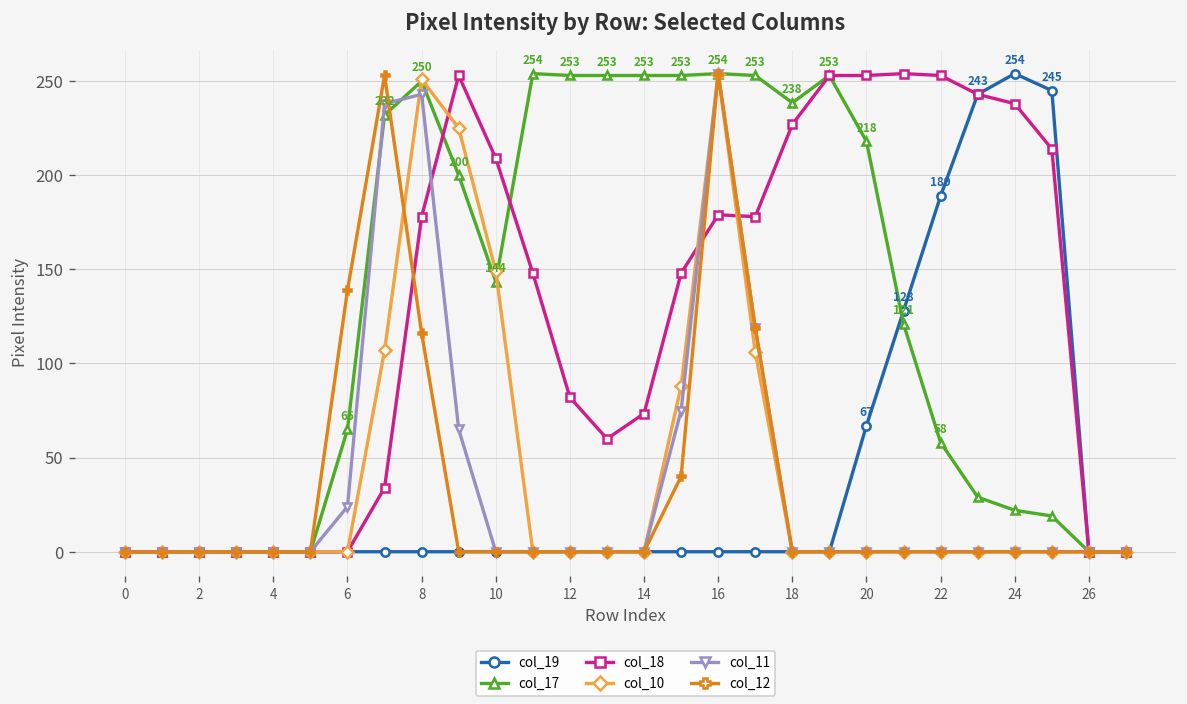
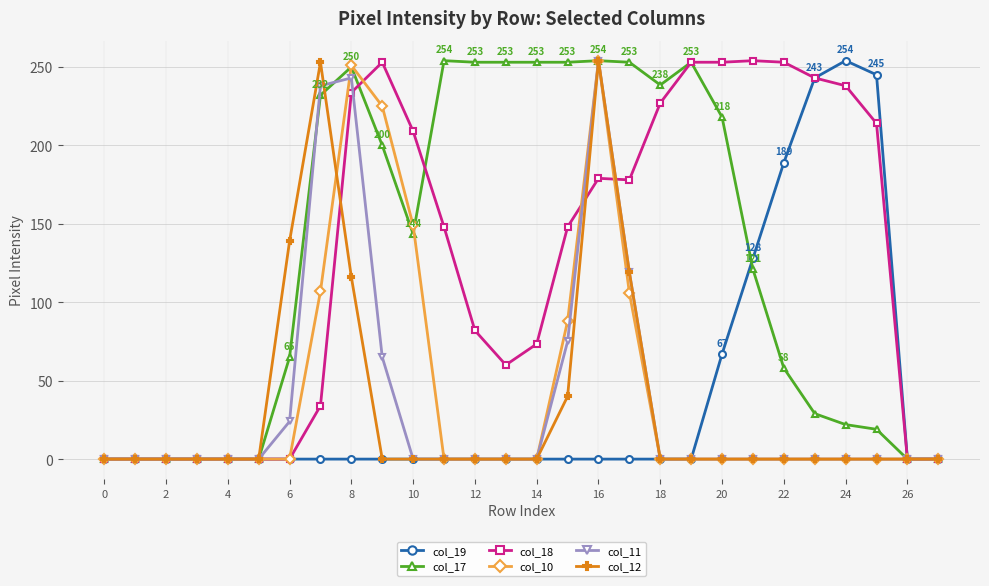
col_18, 8: 178 -> 234
